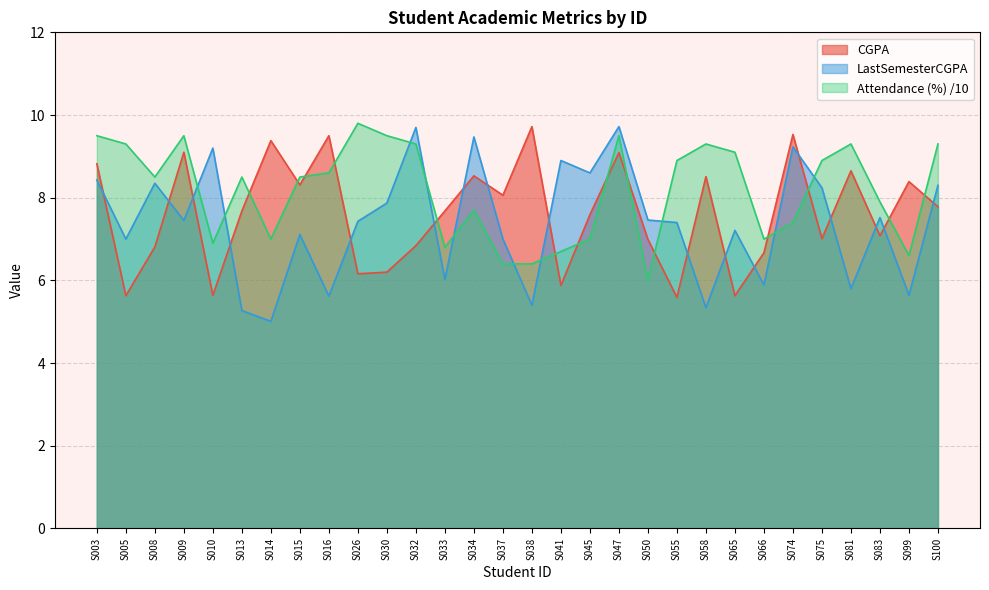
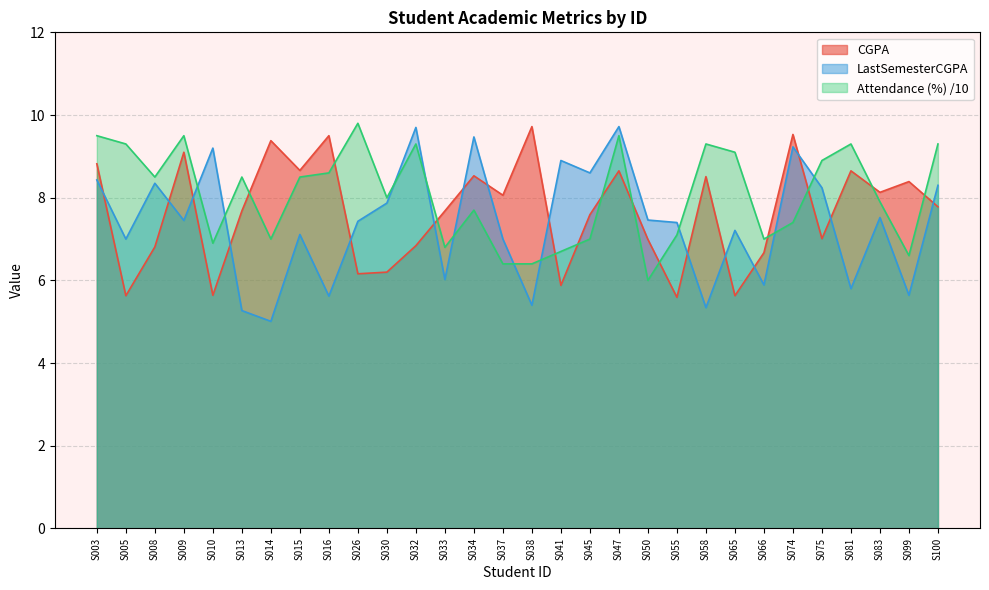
CGPA, S015: 8.3 -> 8.7
Attendance (%) /10, S030: 9.5 -> 8.0
CGPA, S047: 9.1 -> 8.7
Attendance (%) /10, S055: 8.9 -> 7.1
CGPA, S083: 7.1 -> 8.1
